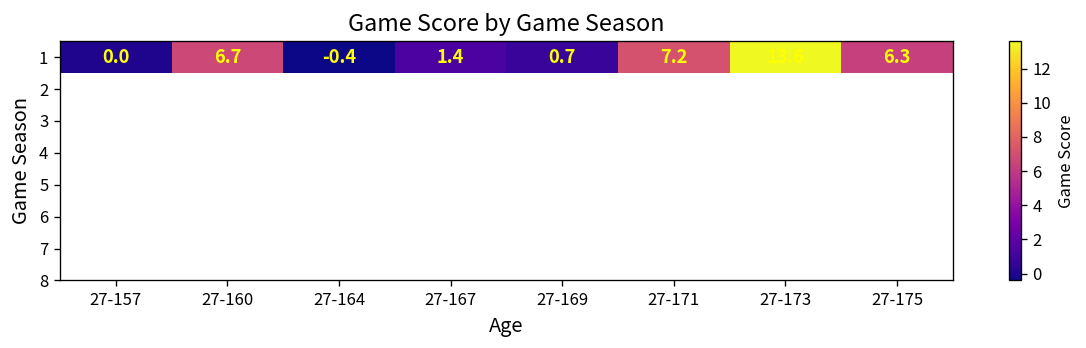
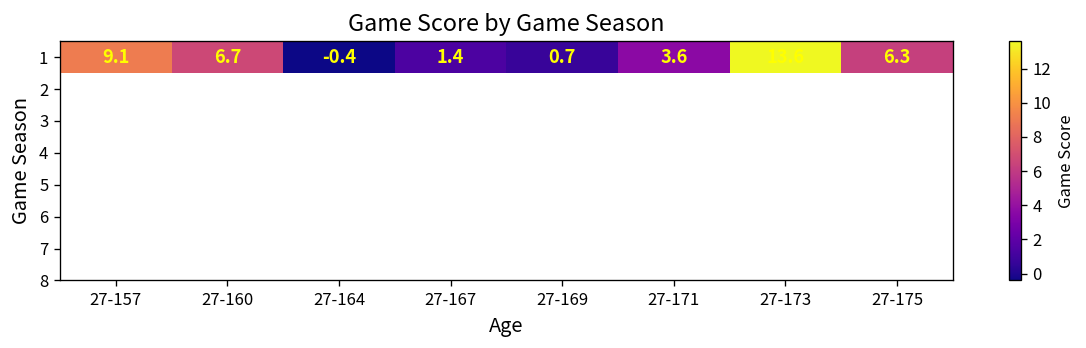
1, 27-157: 0.0 -> 9.1
1, 27-171: 7.2 -> 3.6
